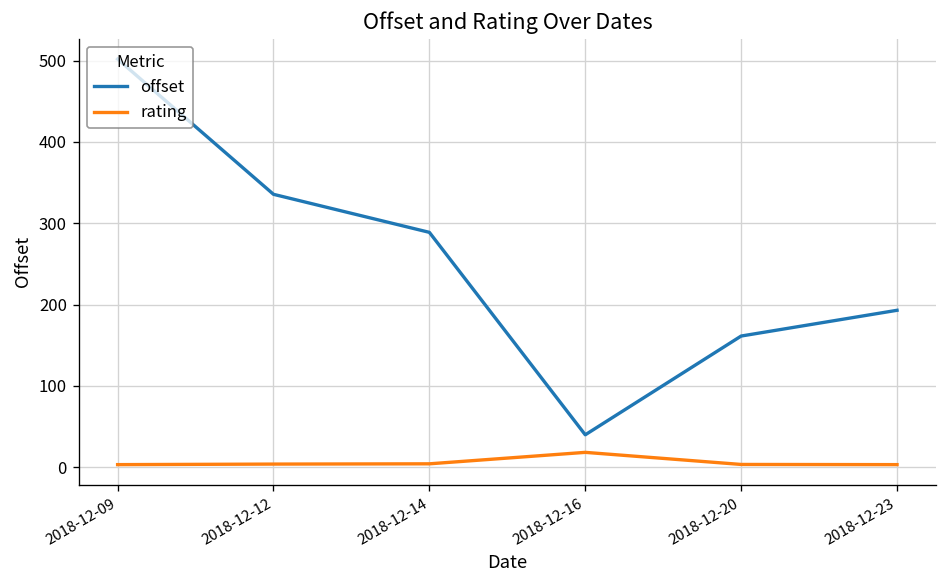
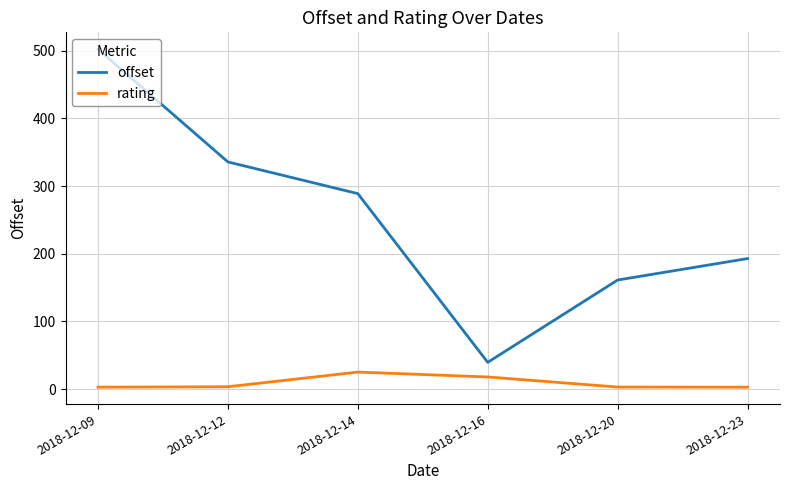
rating, 2018-12-14: 0 -> 30
